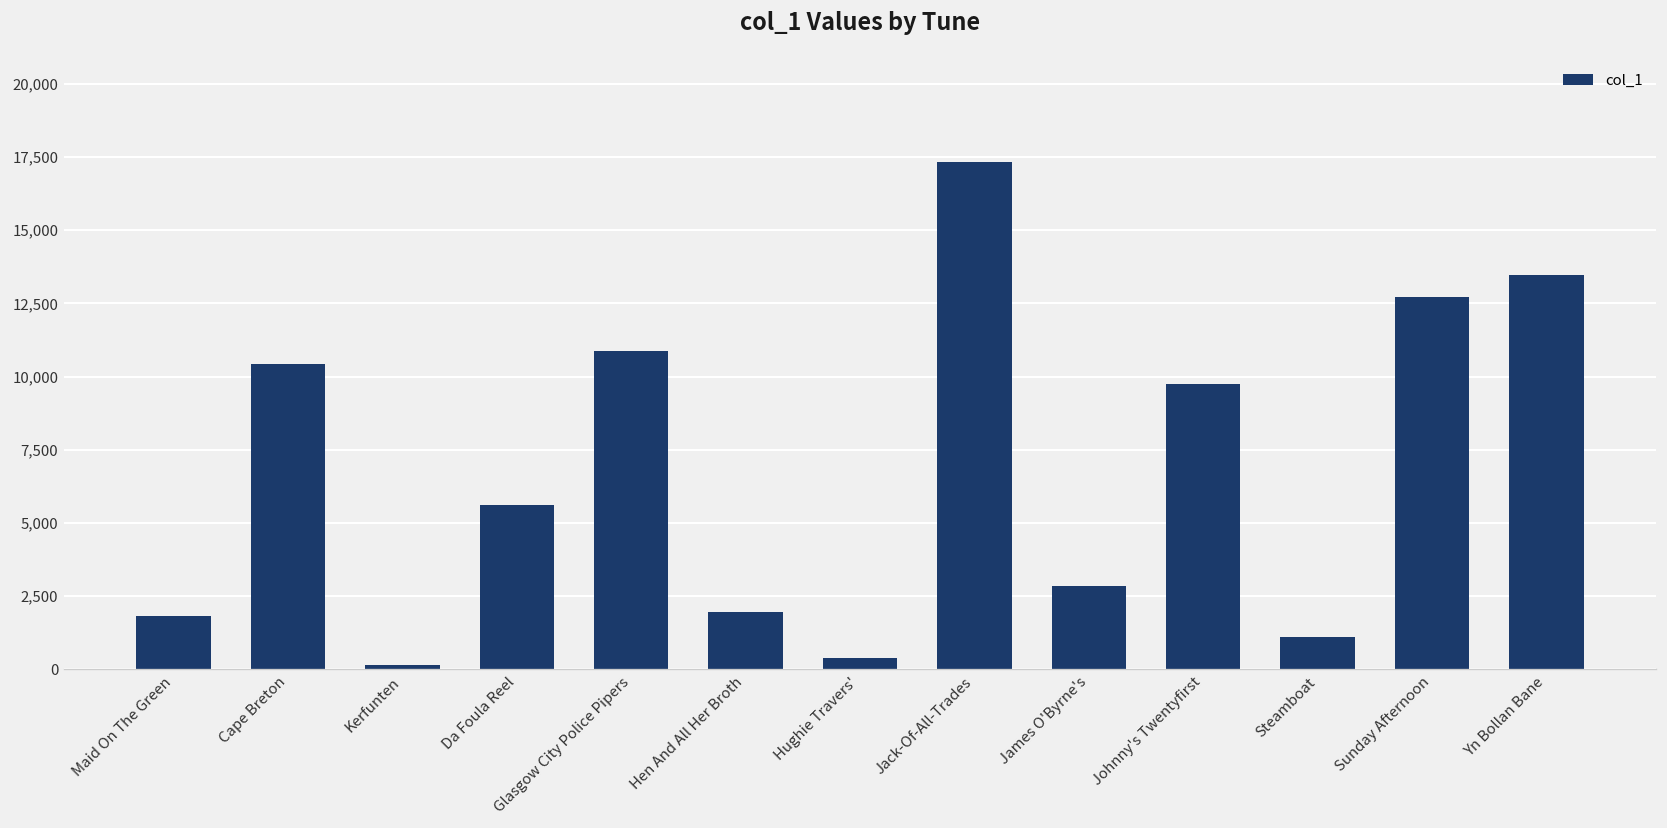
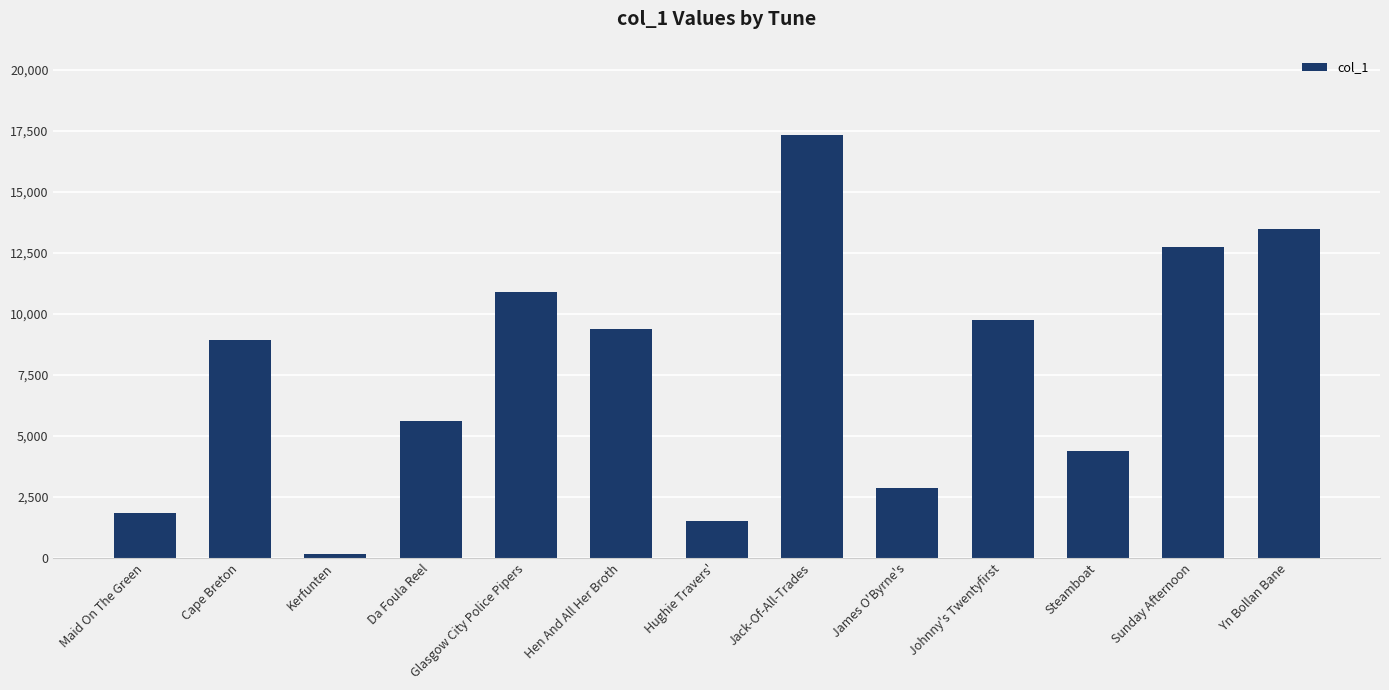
Cape Breton: 10,400 -> 8,900
Hen And All Her Broth: 2,000 -> 9,400
Hughie Travers': 400 -> 1,500
Steamboat: 1,100 -> 4,400
